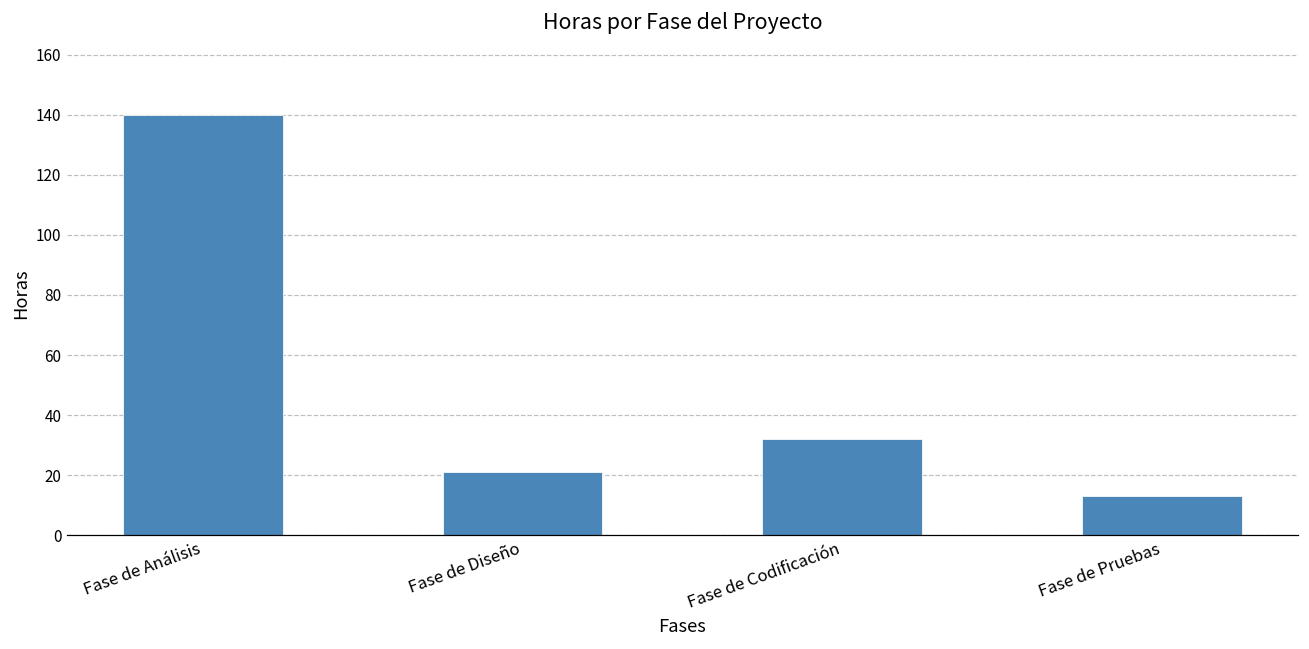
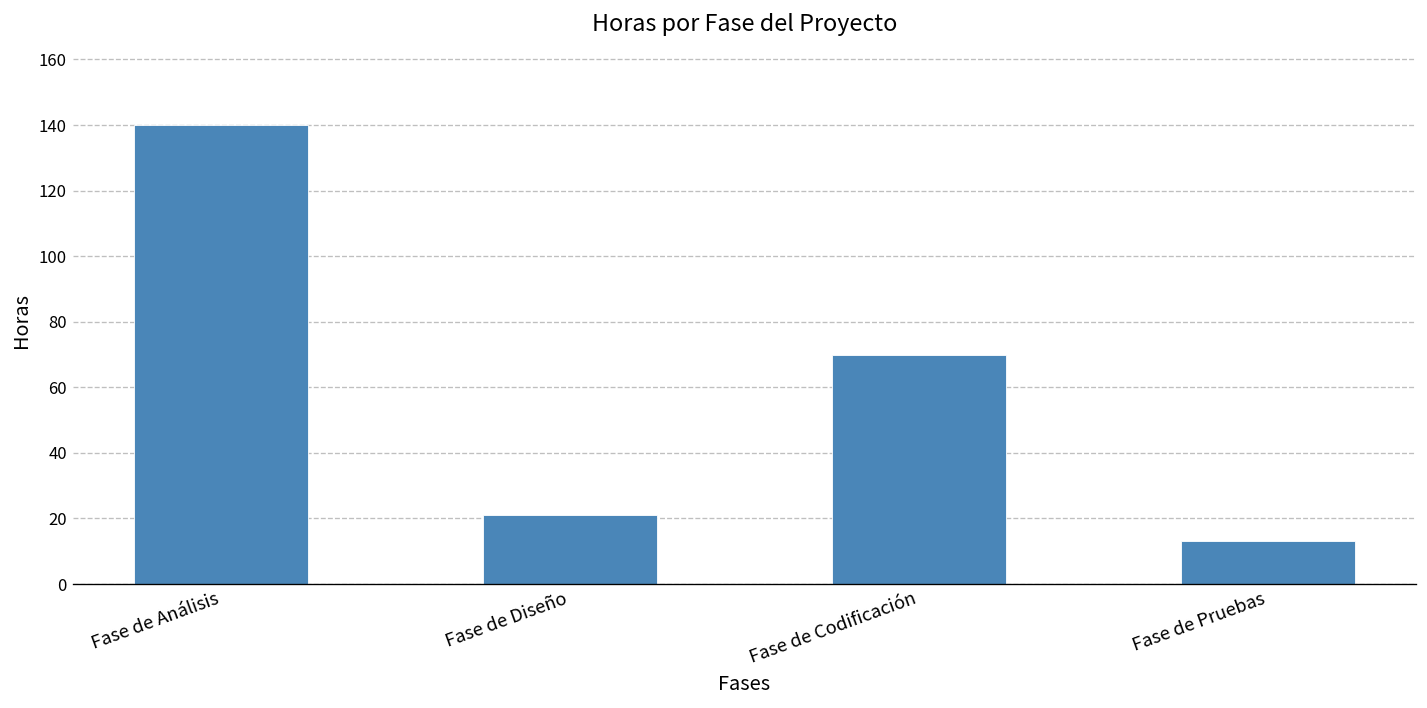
Fase de Codificación: 32 -> 70
